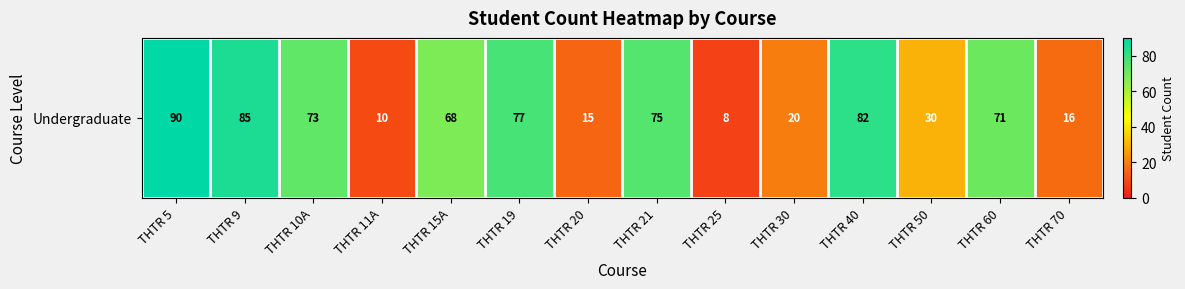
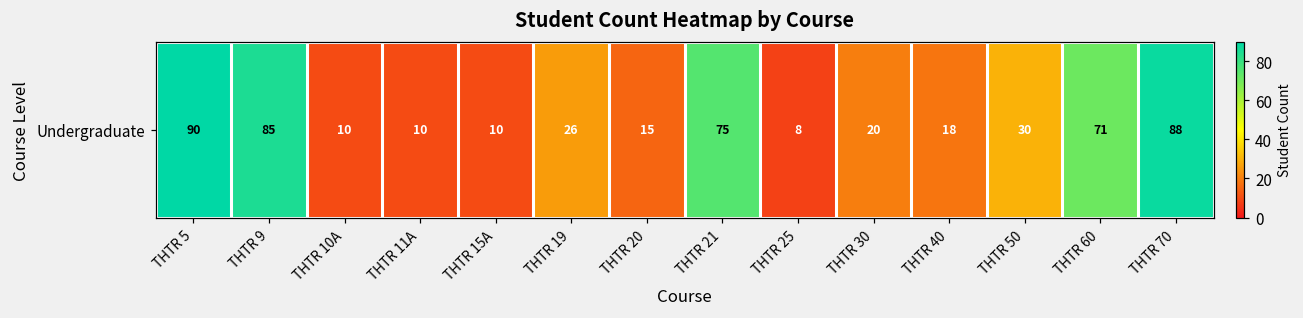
Undergraduate, THTR 10A: 73 -> 10
Undergraduate, THTR 15A: 68 -> 10
Undergraduate, THTR 19: 77 -> 26
Undergraduate, THTR 40: 82 -> 18
Undergraduate, THTR 70: 16 -> 88
